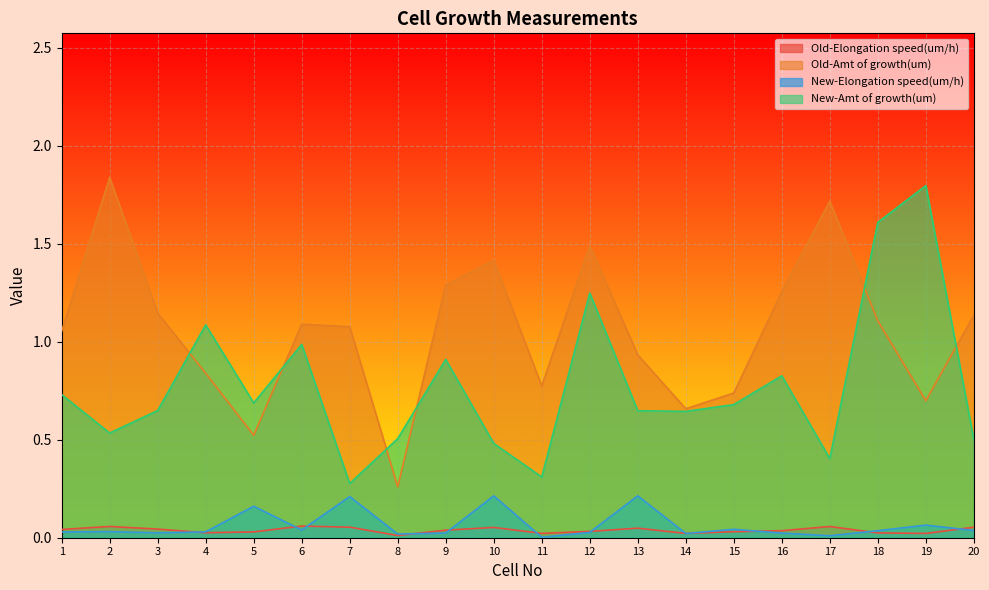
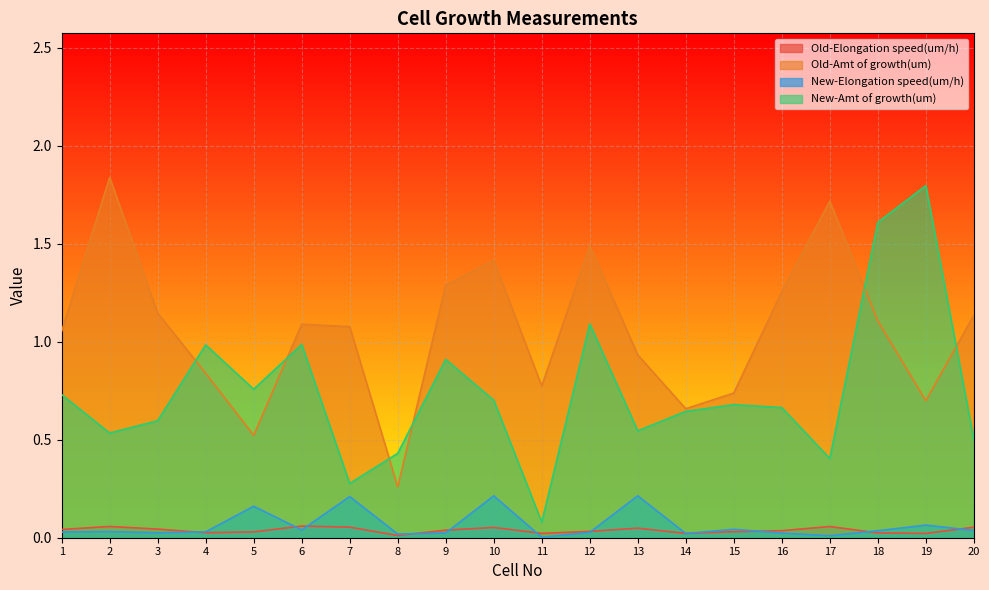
New-Amt of growth(um), 3: 0.65 -> 0.60
New-Amt of growth(um), 4: 1.09 -> 0.98
New-Amt of growth(um), 5: 0.69 -> 0.76
New-Amt of growth(um), 8: 0.51 -> 0.43
New-Amt of growth(um), 10: 0.48 -> 0.70
New-Amt of growth(um), 11: 0.31 -> 0.08
New-Amt of growth(um), 12: 1.25 -> 1.09
New-Amt of growth(um), 13: 0.65 -> 0.55
New-Amt of growth(um), 16: 0.83 -> 0.66
